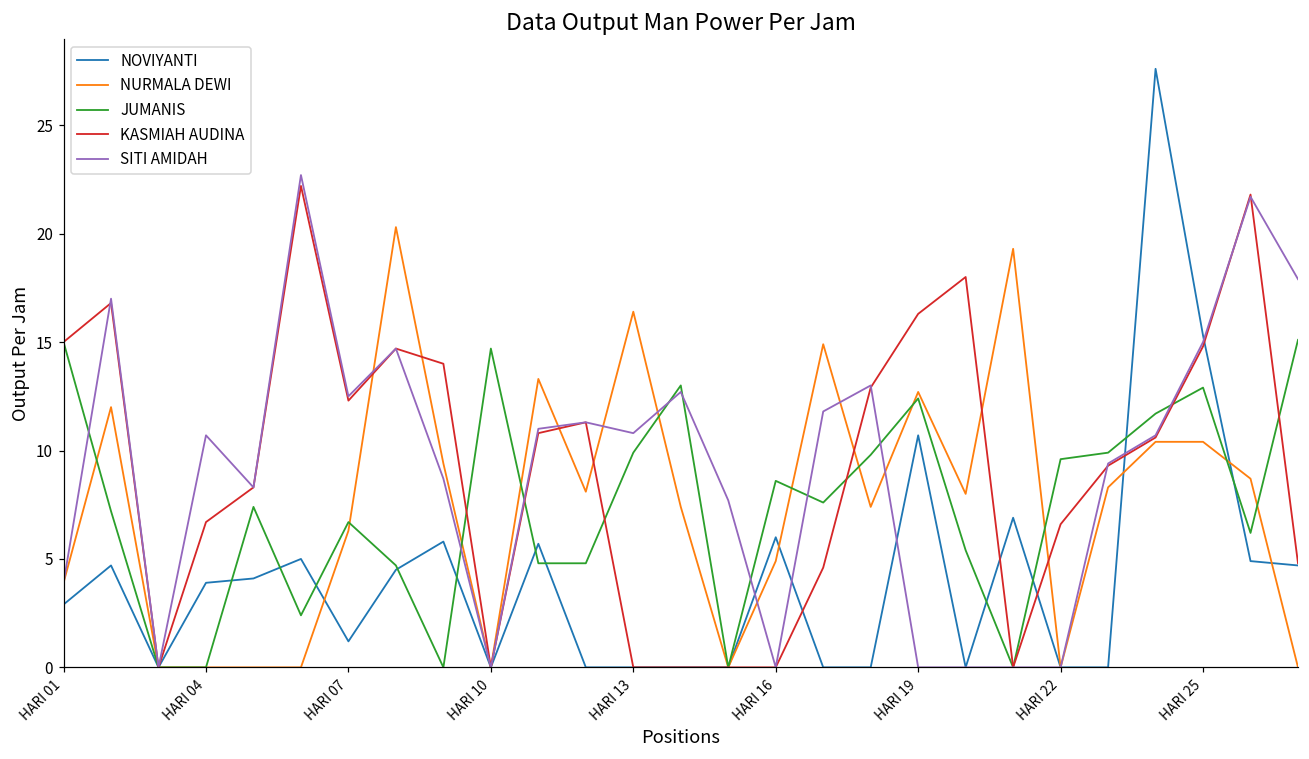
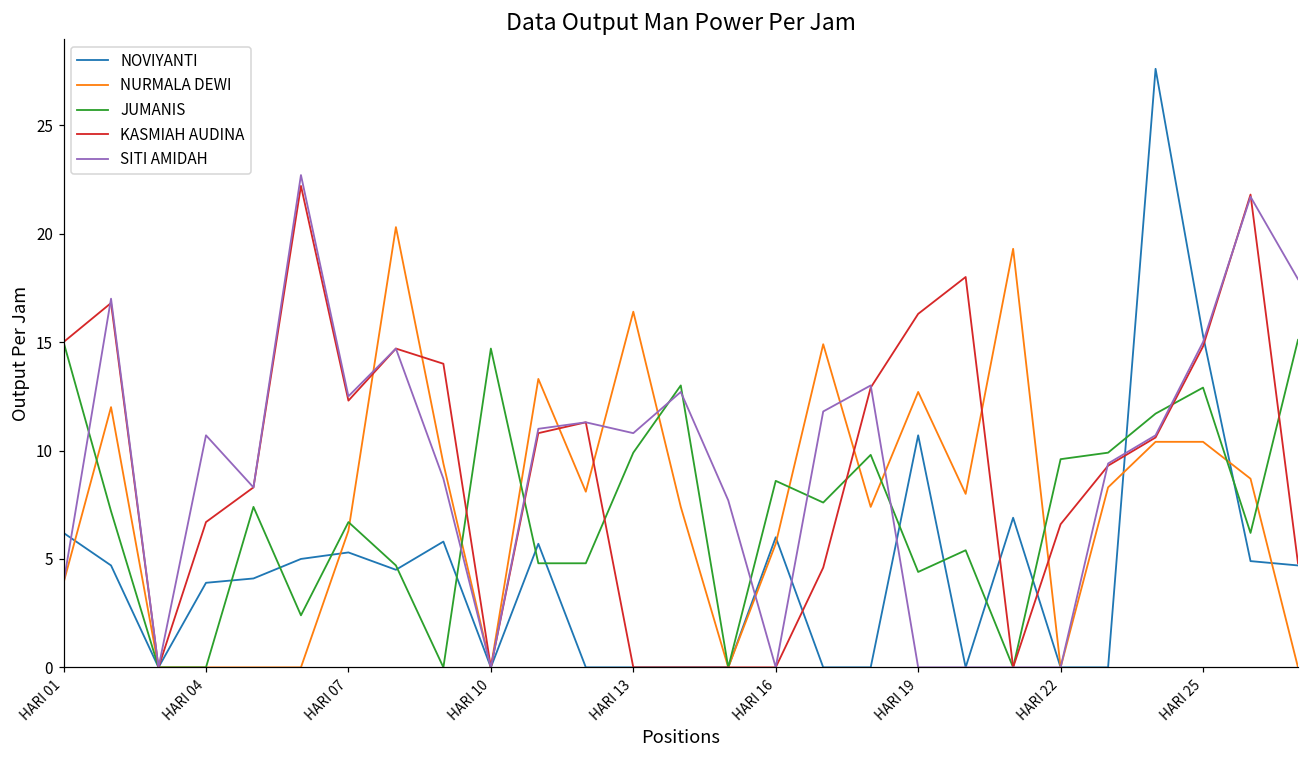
NOVIYANTI, HARI 01: 2.9 -> 6.2
NOVIYANTI, HARI 07: 1.2 -> 5.3
NURMALA DEWI, HARI 16: 4.9 -> 5.7
JUMANIS, HARI 19: 12.4 -> 4.4
